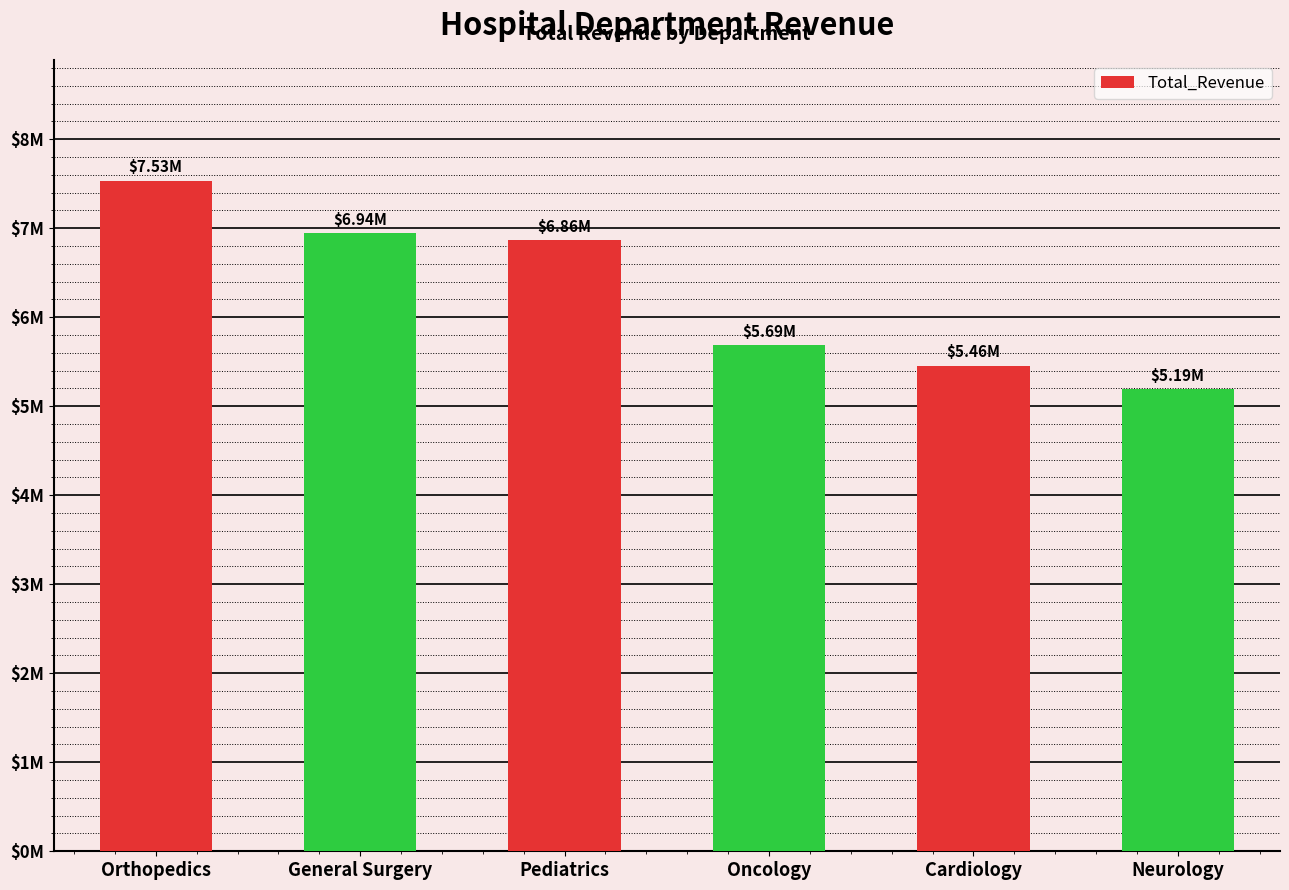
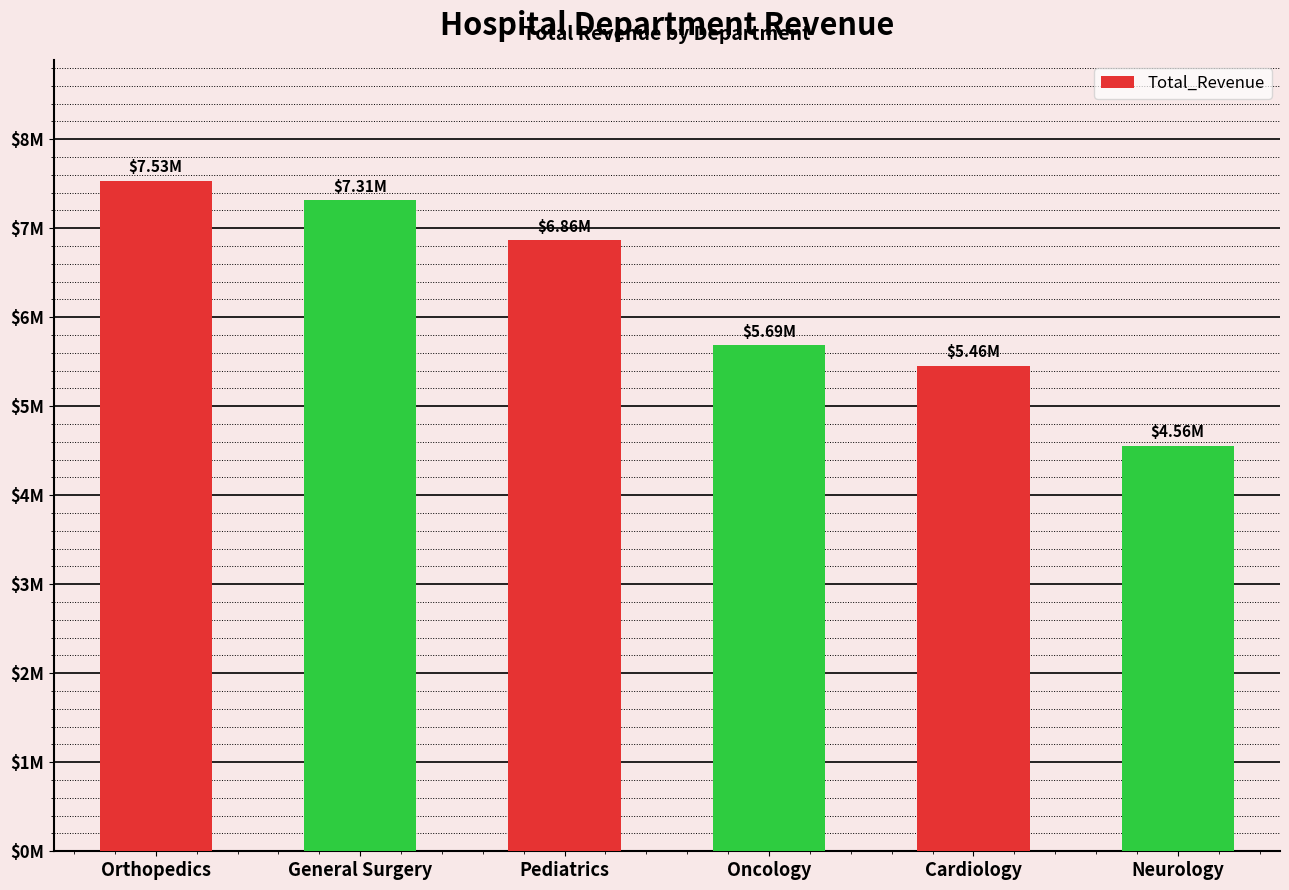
General Surgery: $6.94M -> $7.31M
Neurology: $5.19M -> $4.56M
